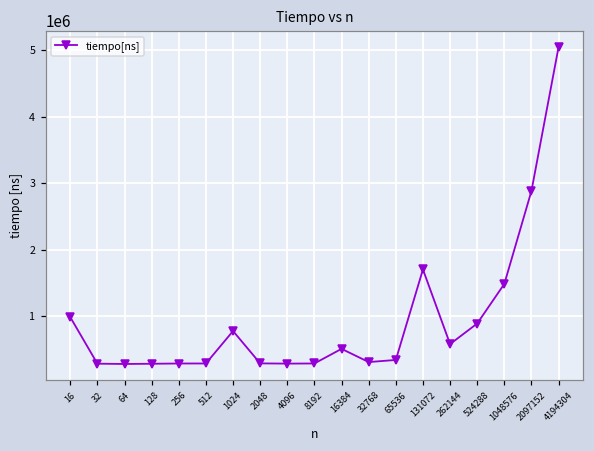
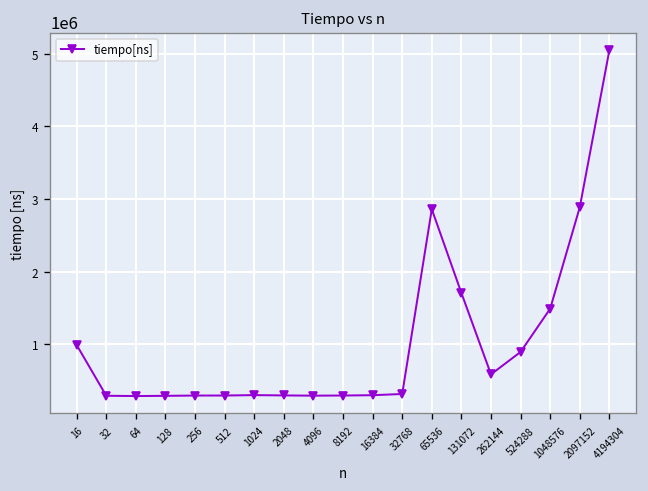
1024: 800000 -> 300000
16384: 500000 -> 300000
65536: 300000 -> 2900000
